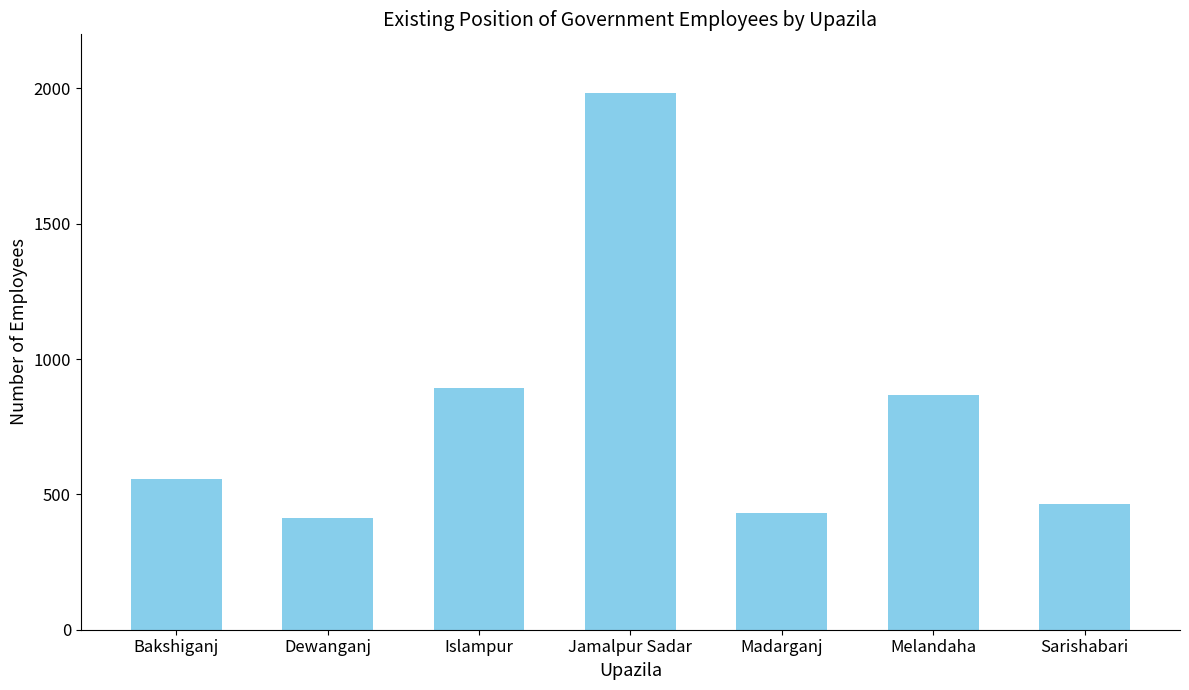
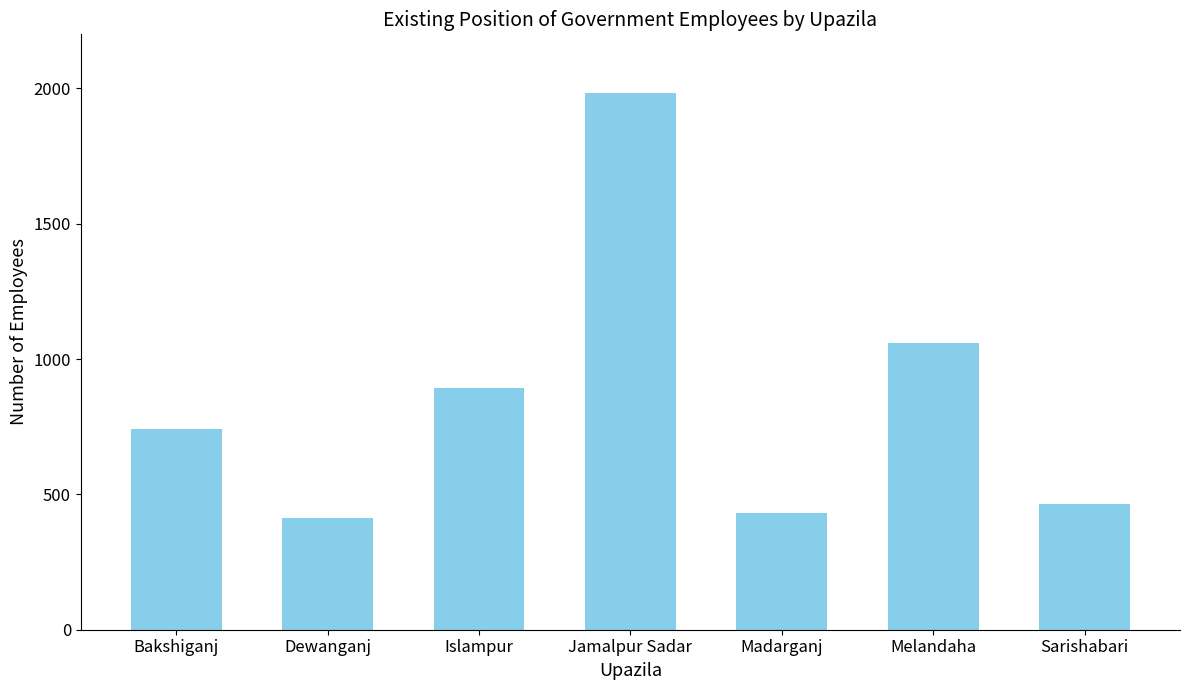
Bakshiganj: 560 -> 740
Melandaha: 870 -> 1060
